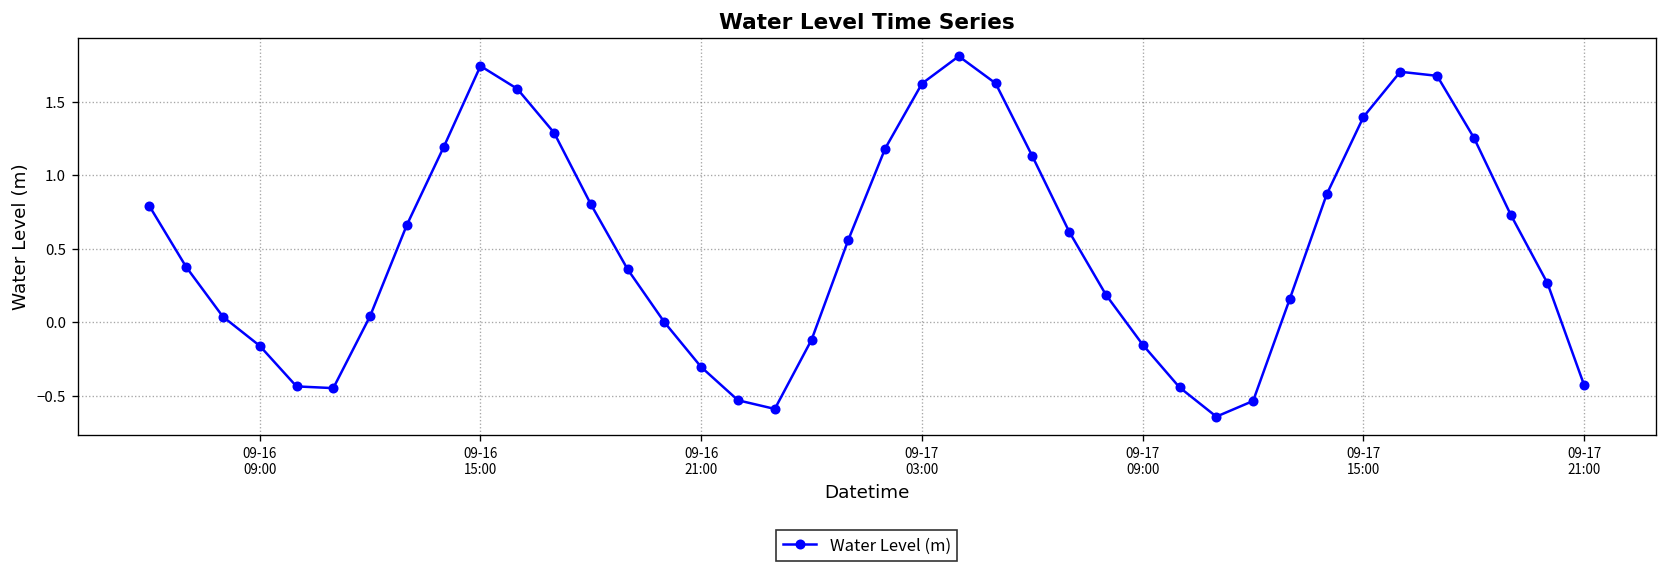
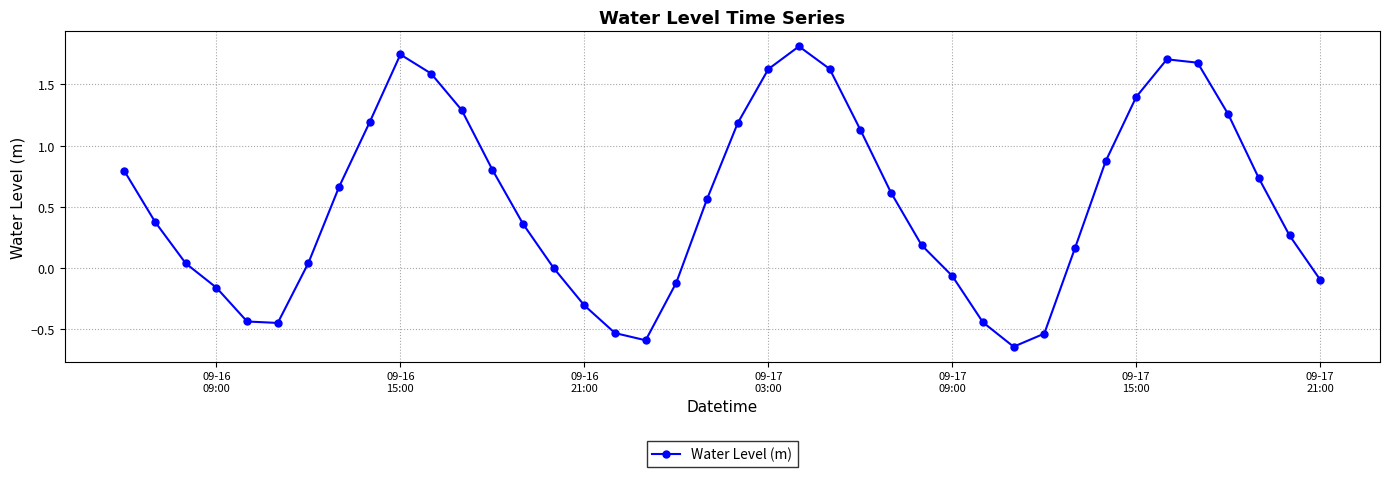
09-17 09:00: -0.15 -> -0.06
09-17 21:00: -0.43 -> -0.10
